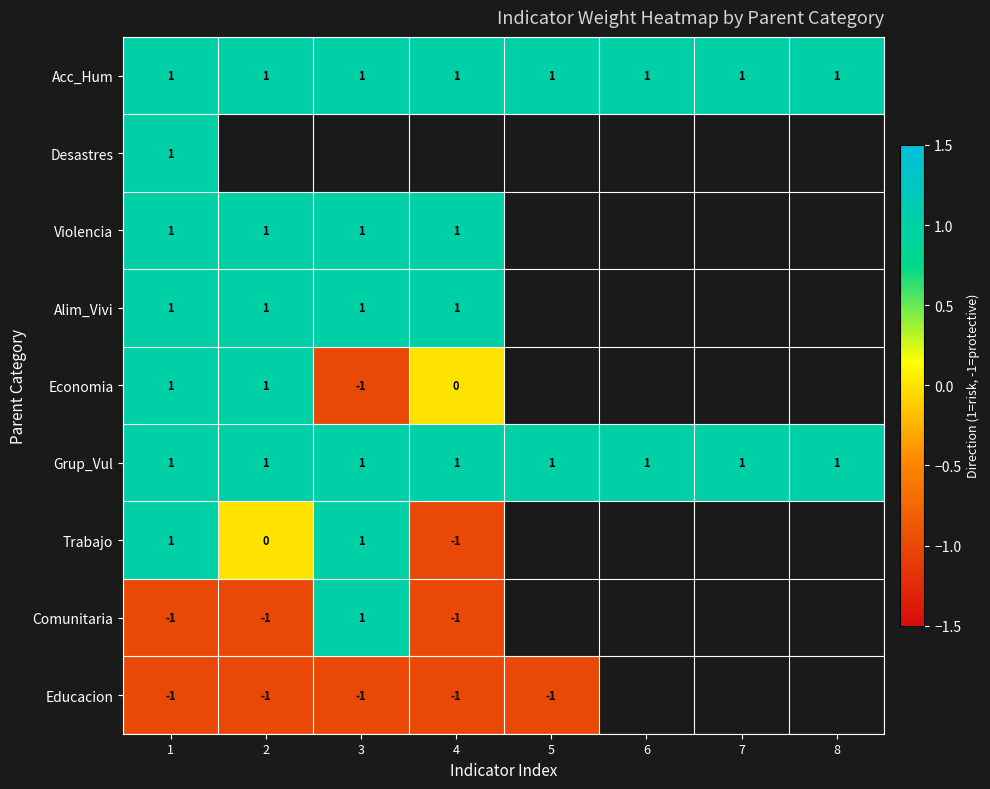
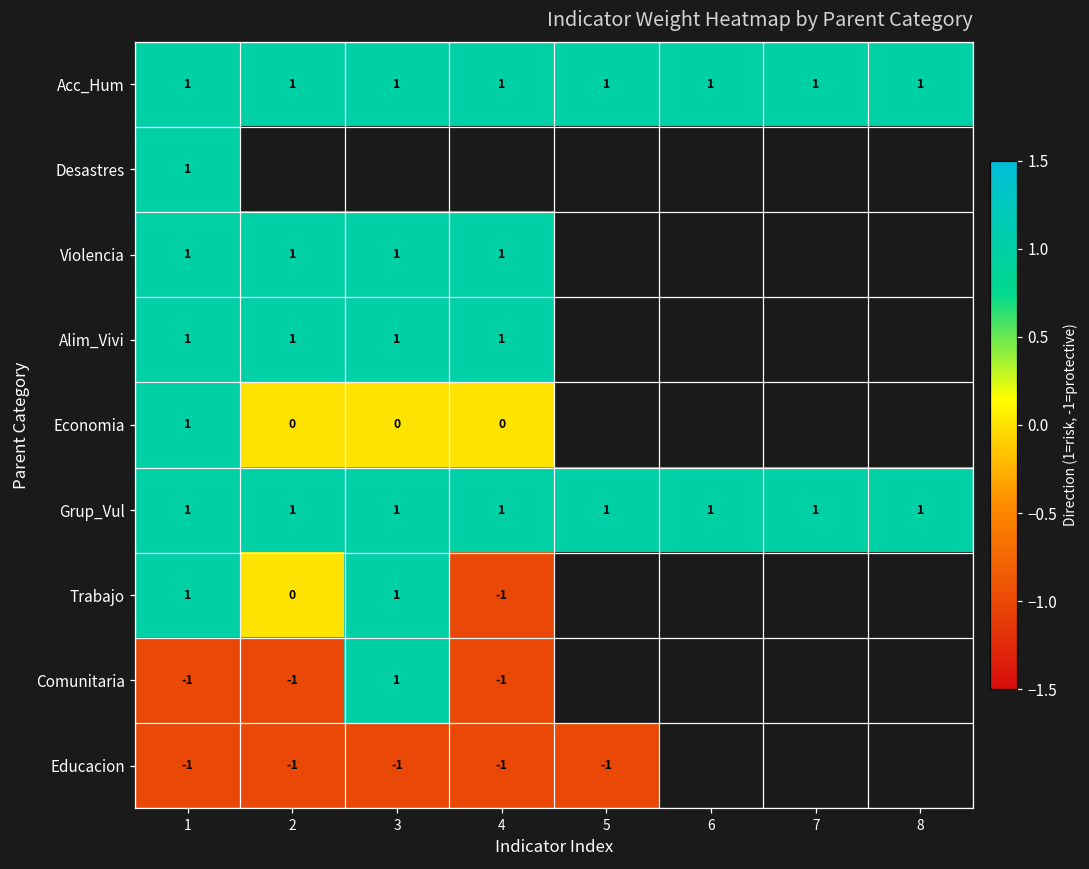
Economia, 2: 1 -> 0
Economia, 3: -1 -> 0
